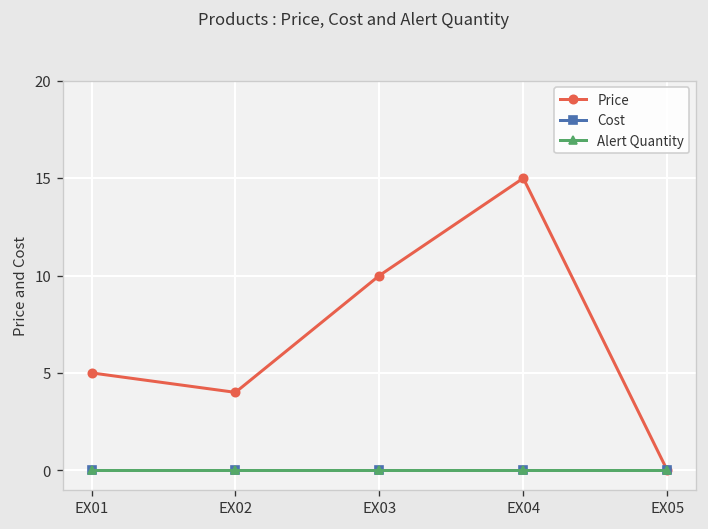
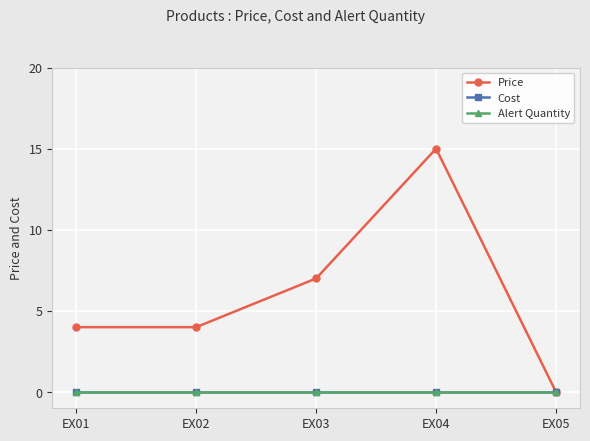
Price, EX01: 5 -> 4
Price, EX03: 10 -> 7
